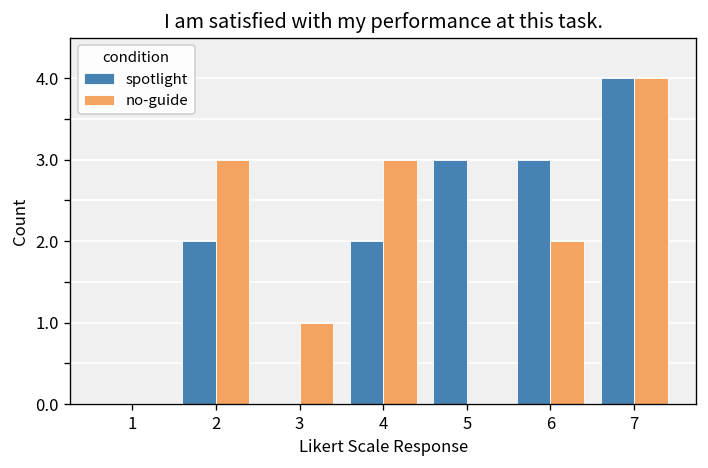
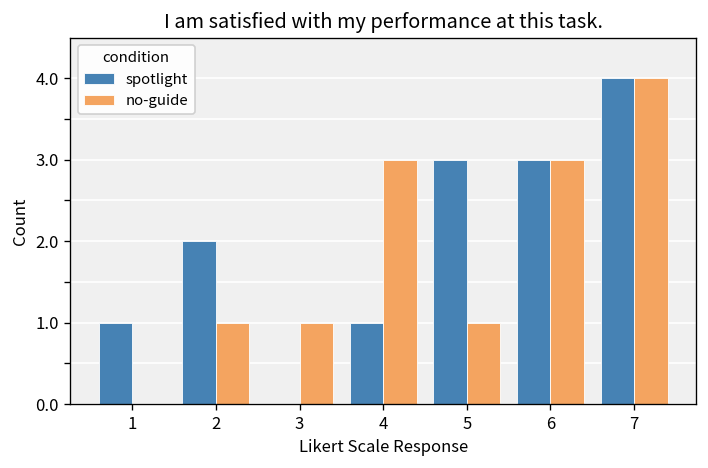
spotlight, 1: 0 -> 1
no-guide, 2: 3 -> 1
spotlight, 4: 2 -> 1
no-guide, 5: 0 -> 1
no-guide, 6: 2 -> 3
